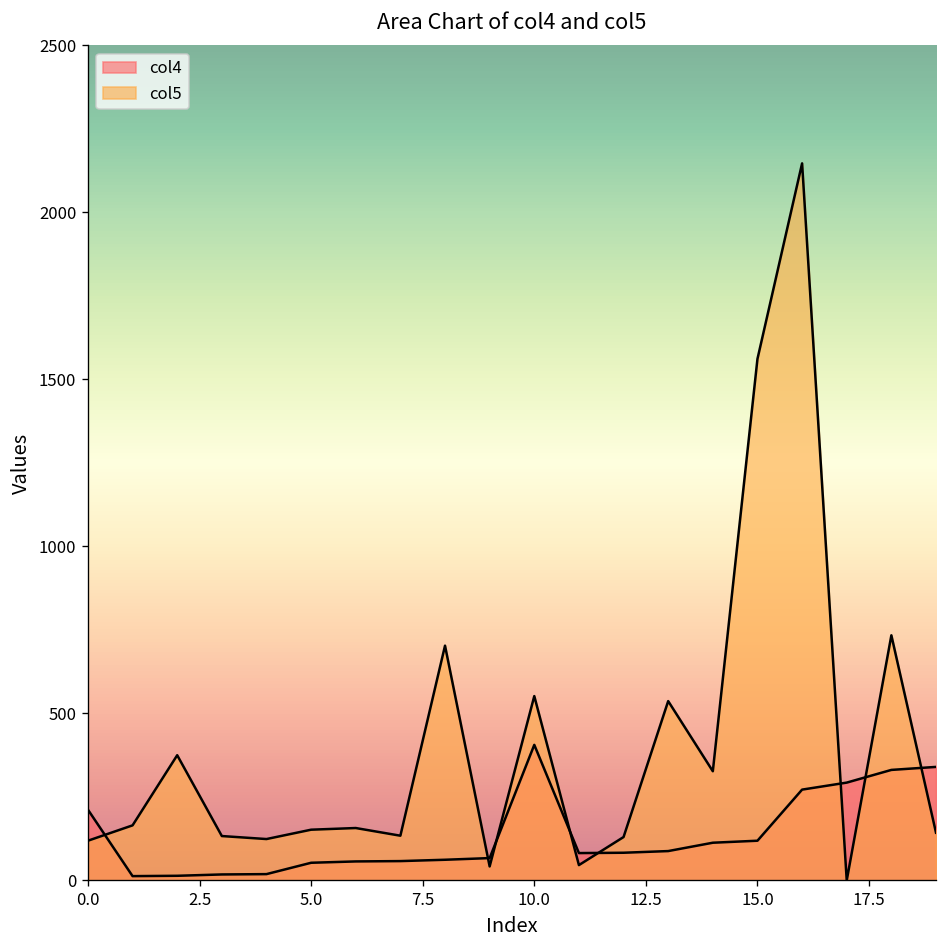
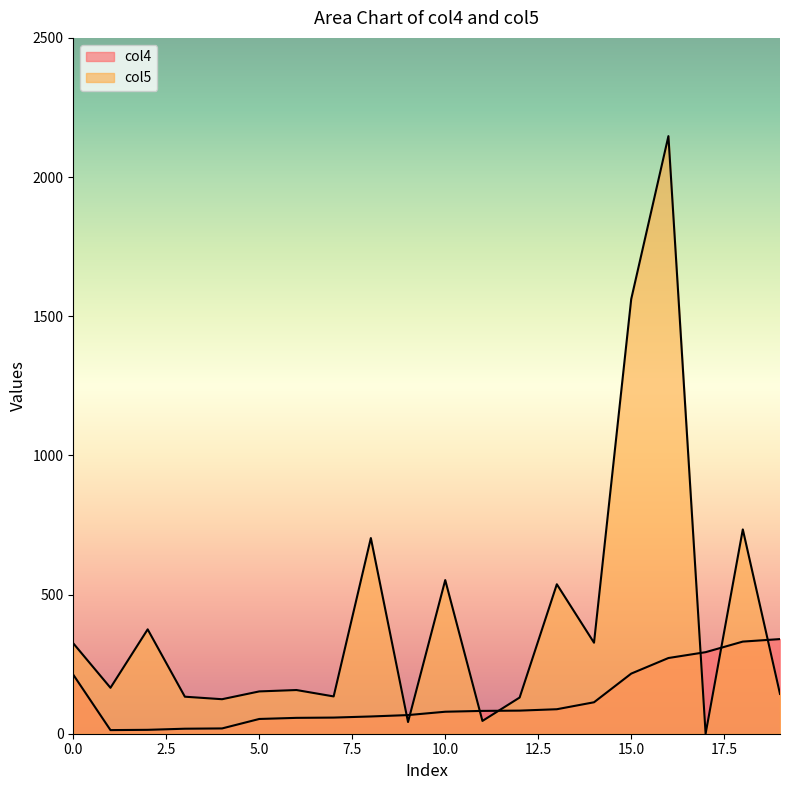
col5, 0.0: 120 -> 320
col4, 10.0: 410 -> 80
col4, 15.0: 120 -> 220
